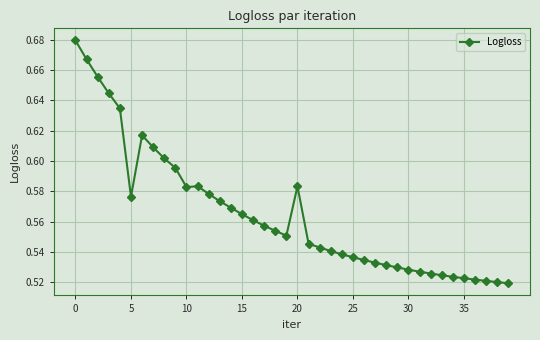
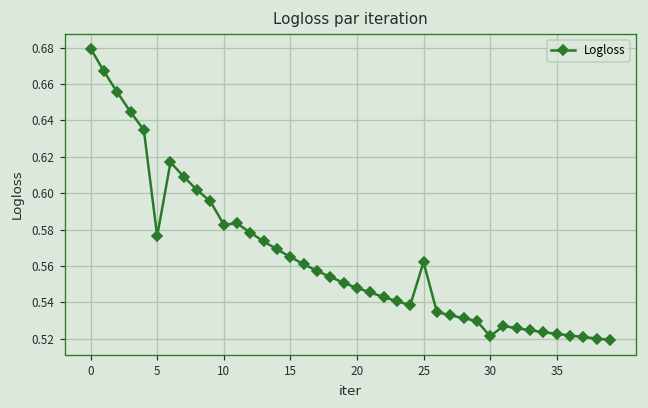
20: 0.583 -> 0.548
25: 0.537 -> 0.562
30: 0.528 -> 0.521
